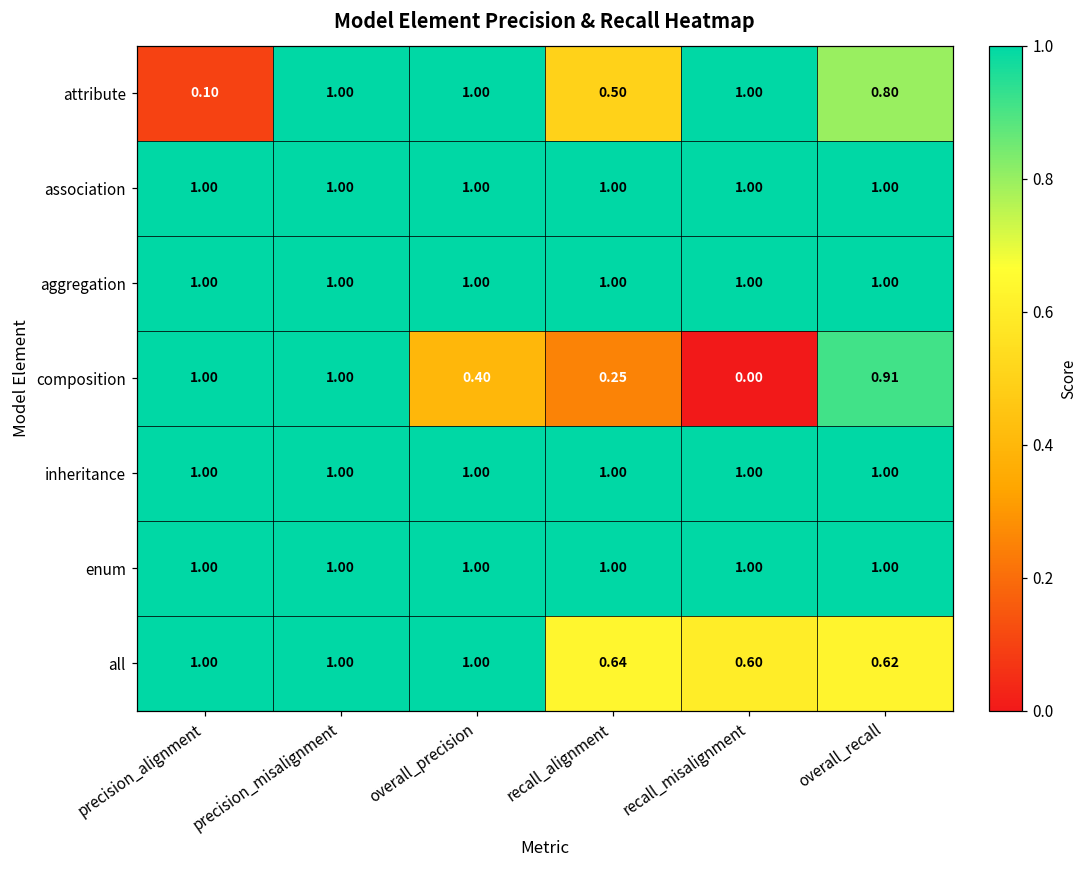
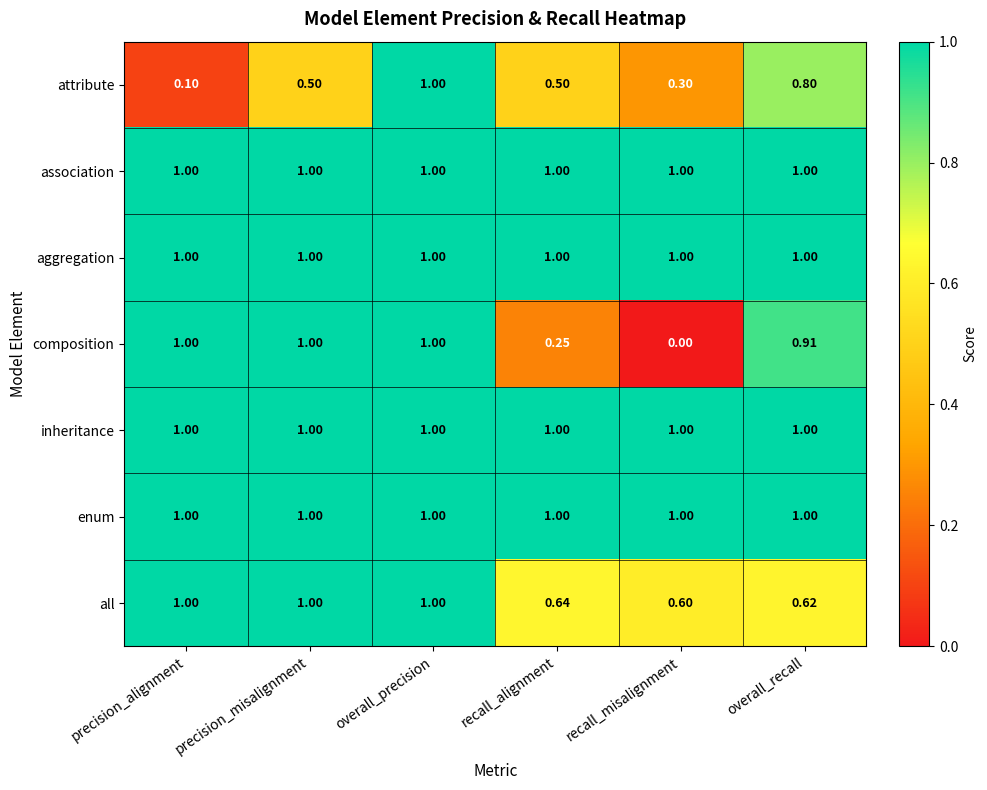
attribute, precision_misalignment: 1.00 -> 0.50
attribute, recall_misalignment: 1.00 -> 0.30
composition, overall_precision: 0.40 -> 1.00
